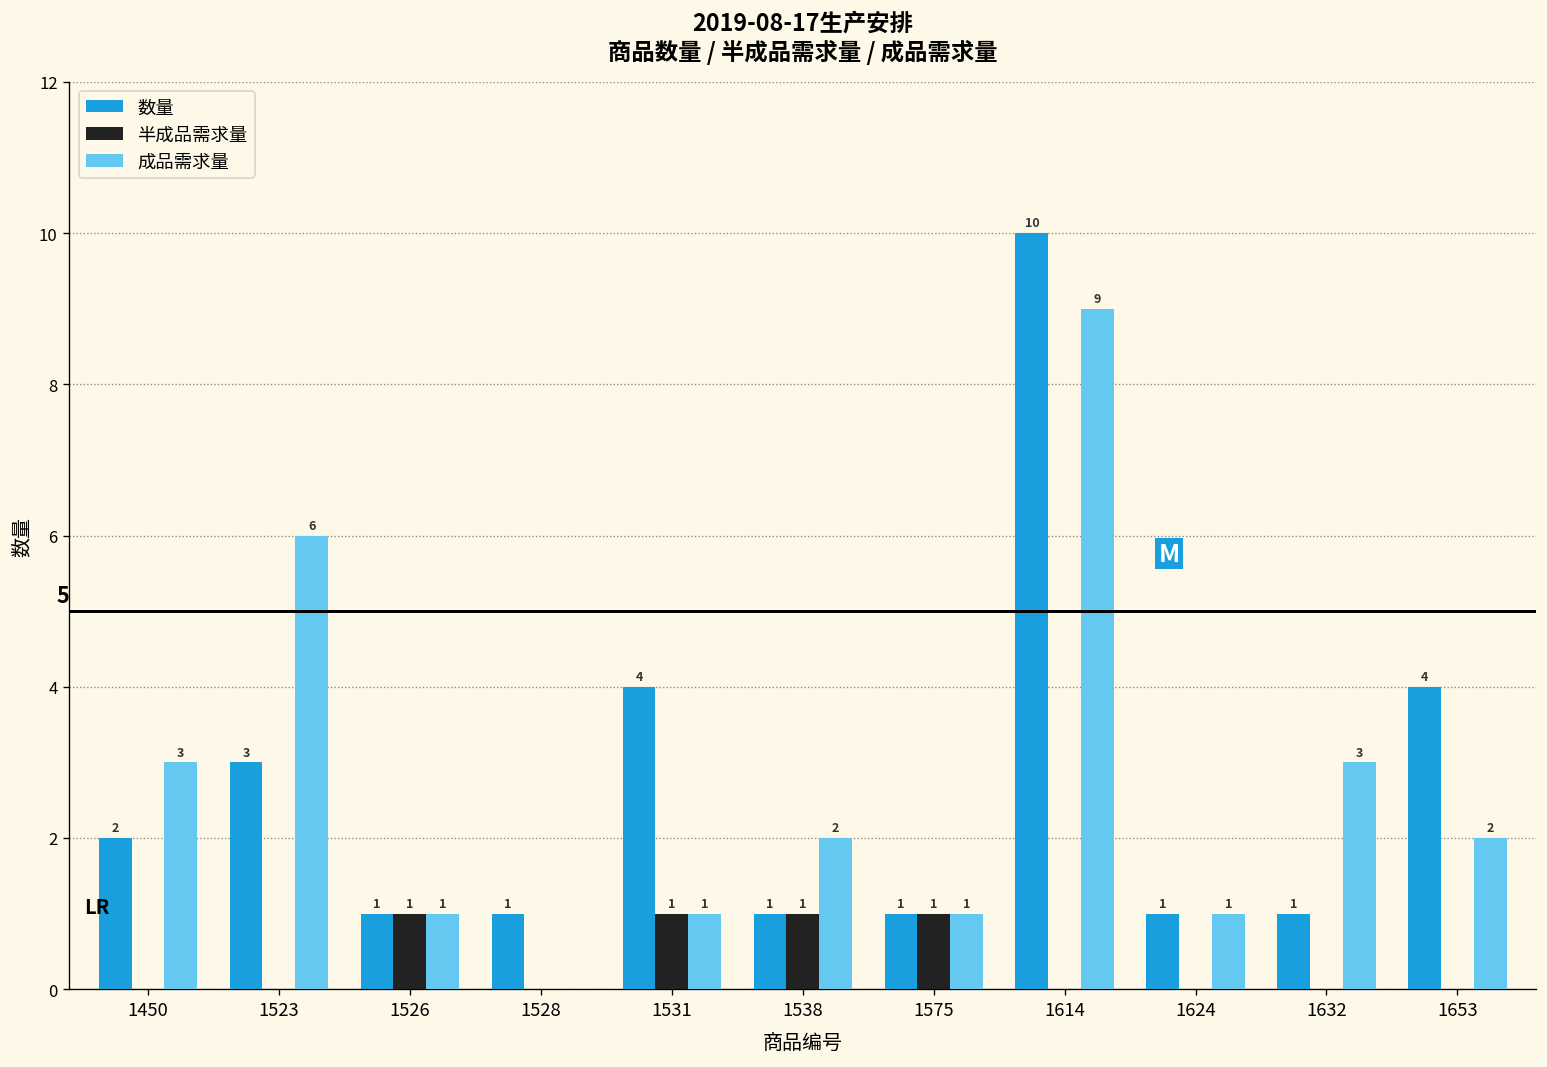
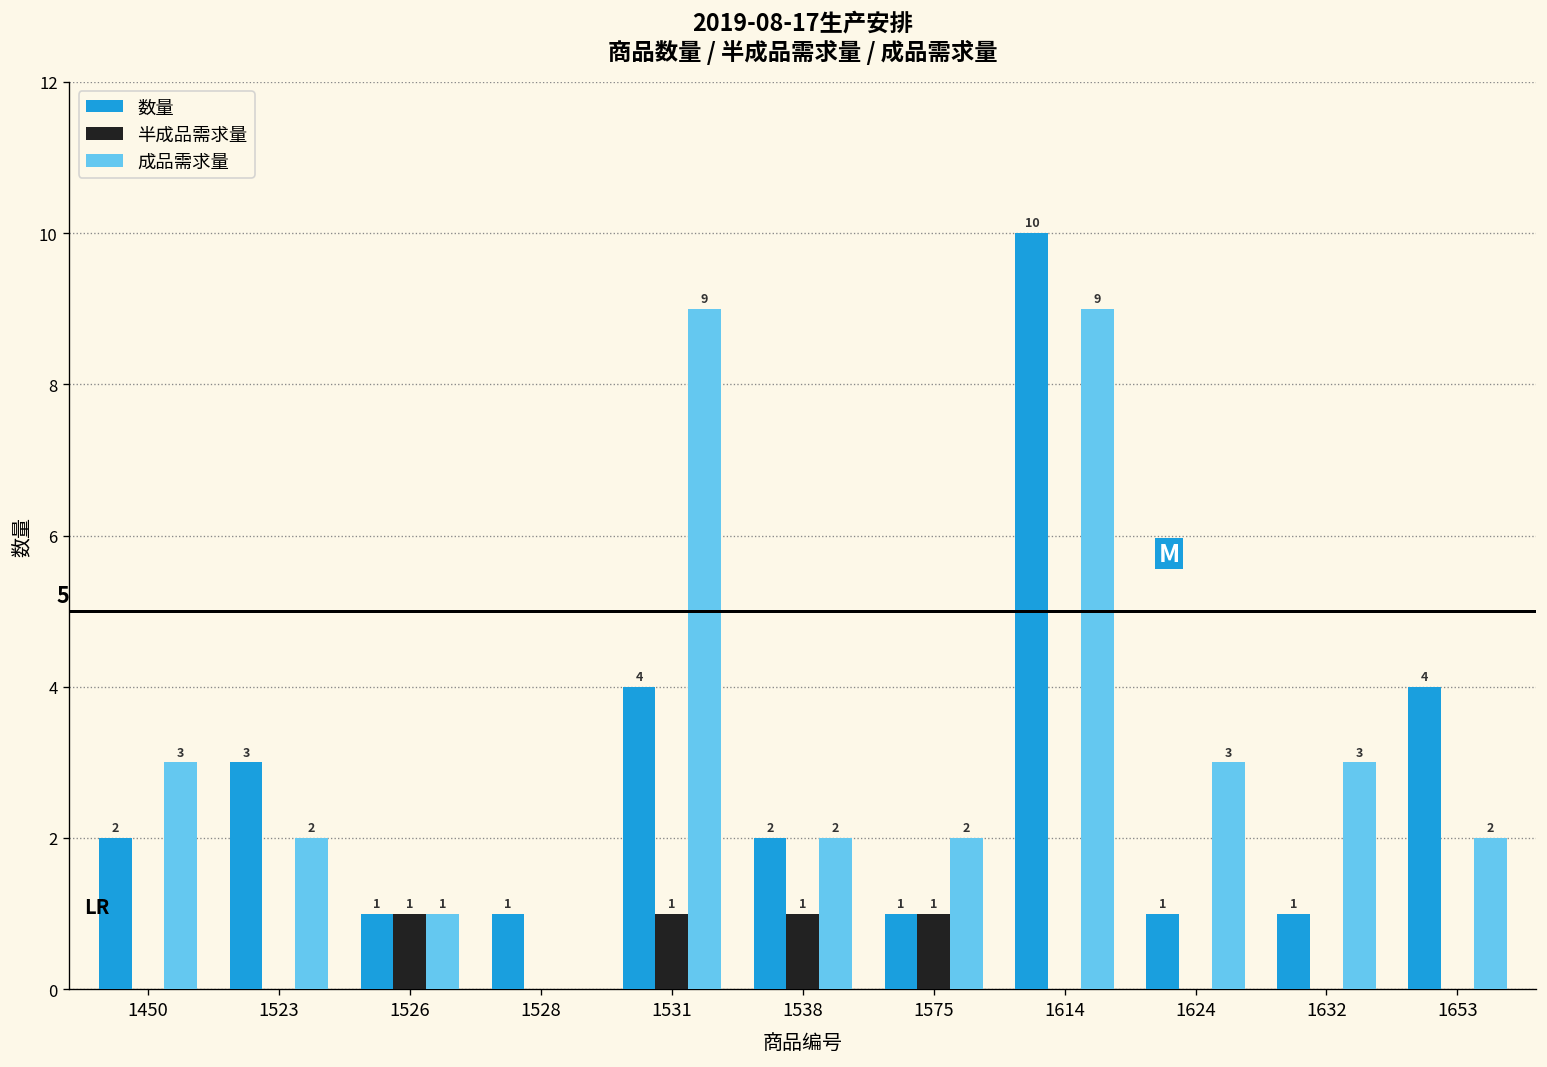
成品需求量, 1523: 6 -> 2
成品需求量, 1531: 1 -> 9
数量, 1538: 1 -> 2
成品需求量, 1575: 1 -> 2
成品需求量, 1624: 1 -> 3
